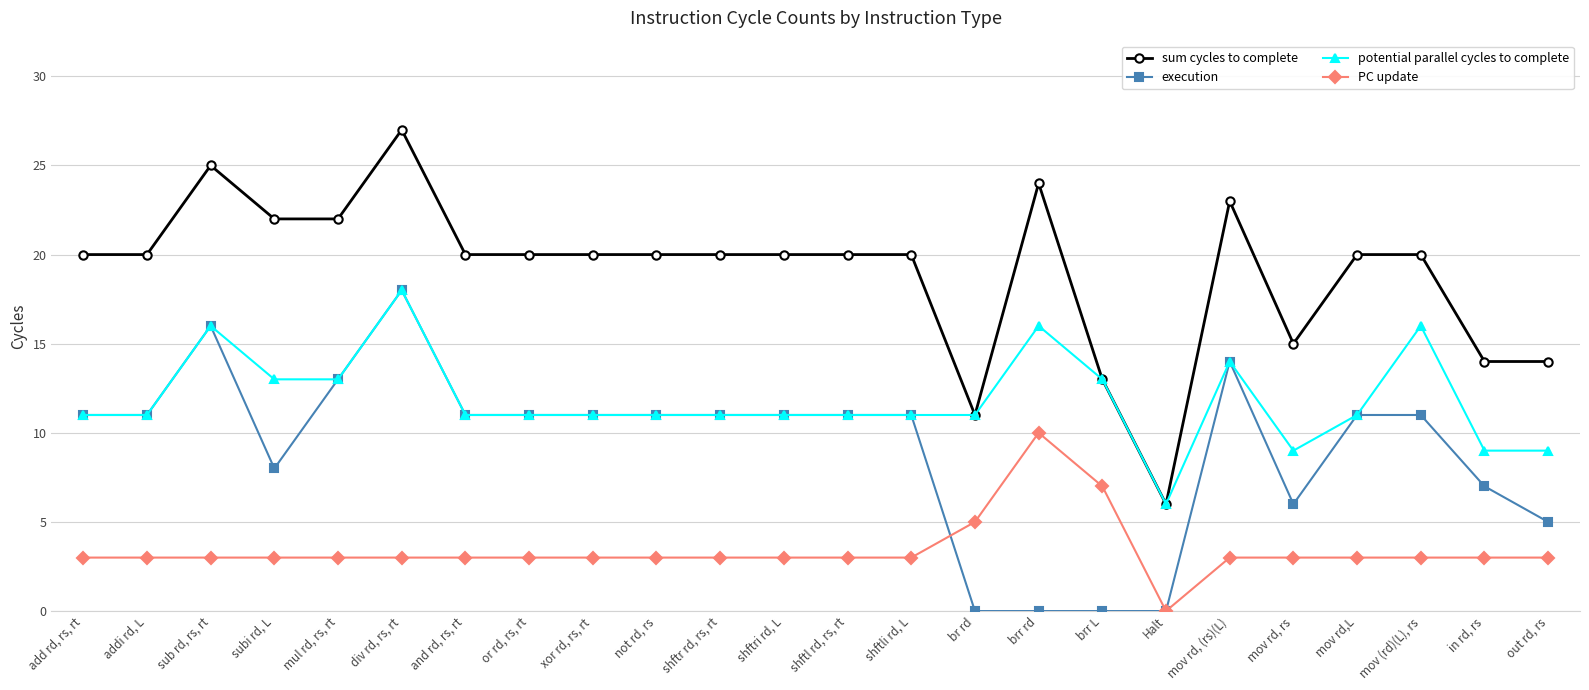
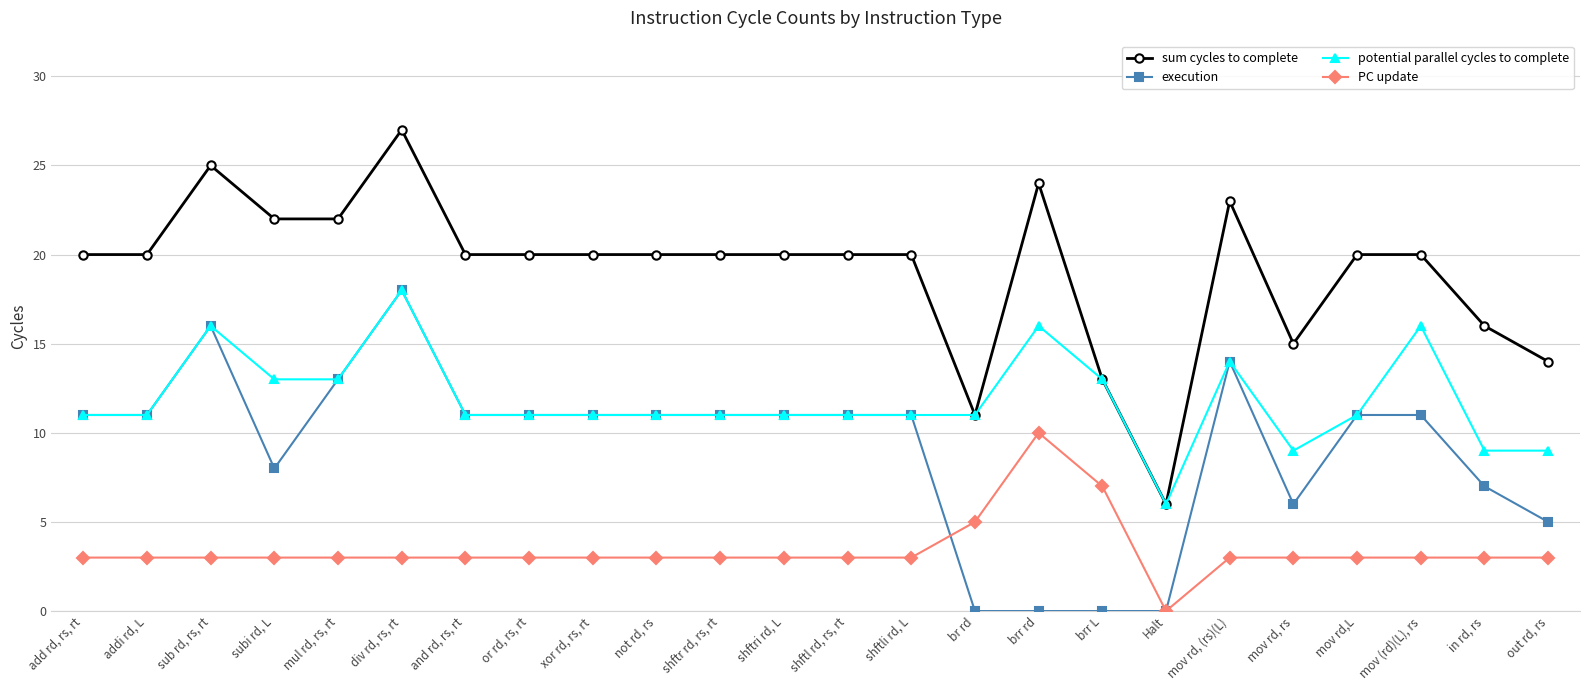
sum cycles to complete, in rd, rs: 14 -> 16
